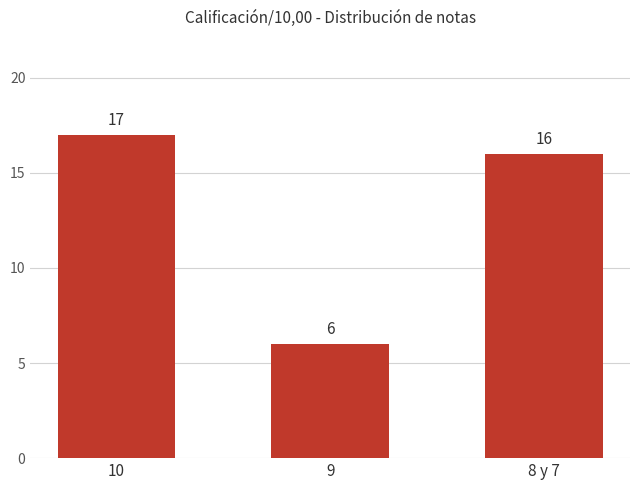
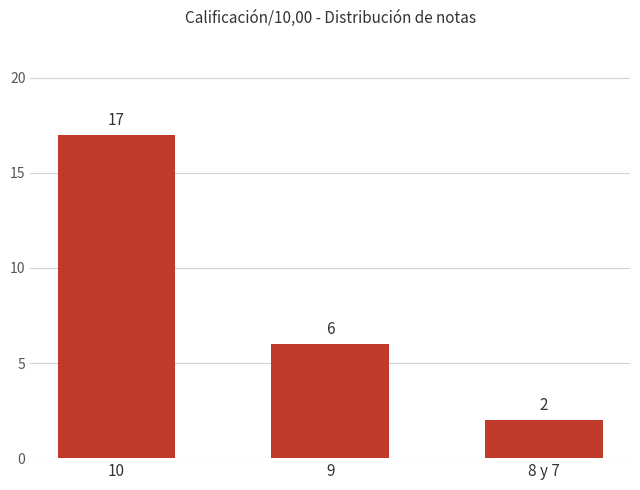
8 y 7: 16 -> 2
